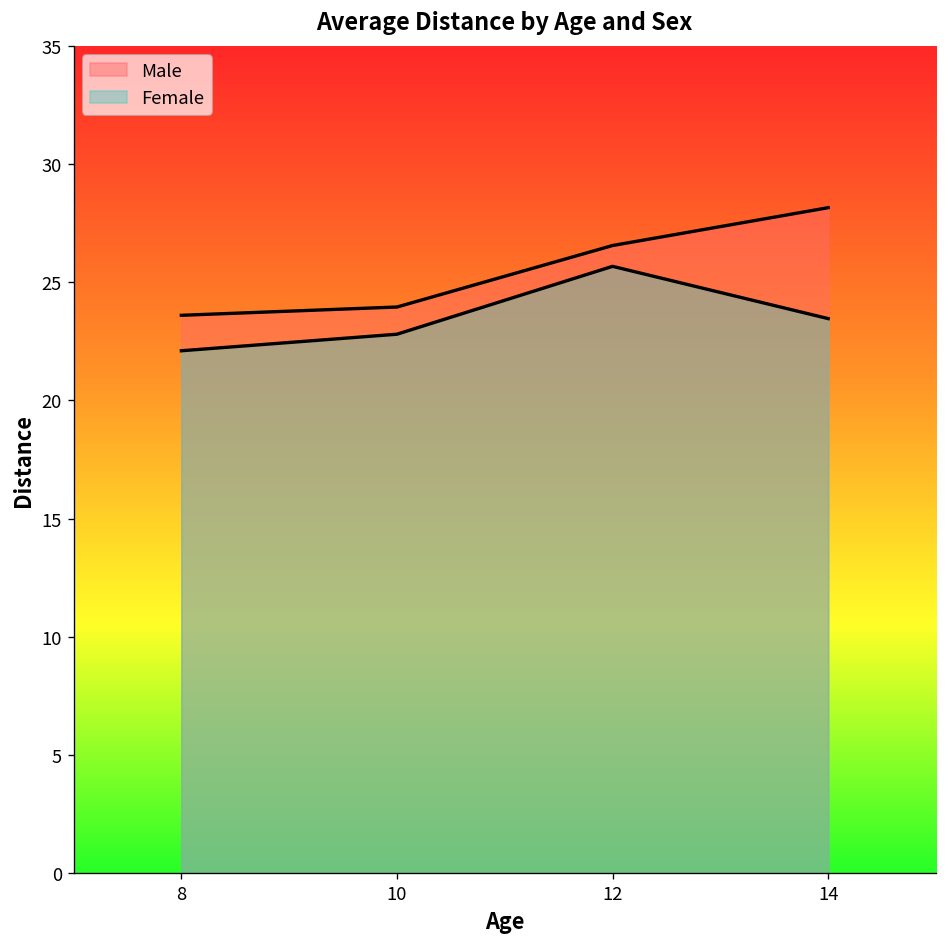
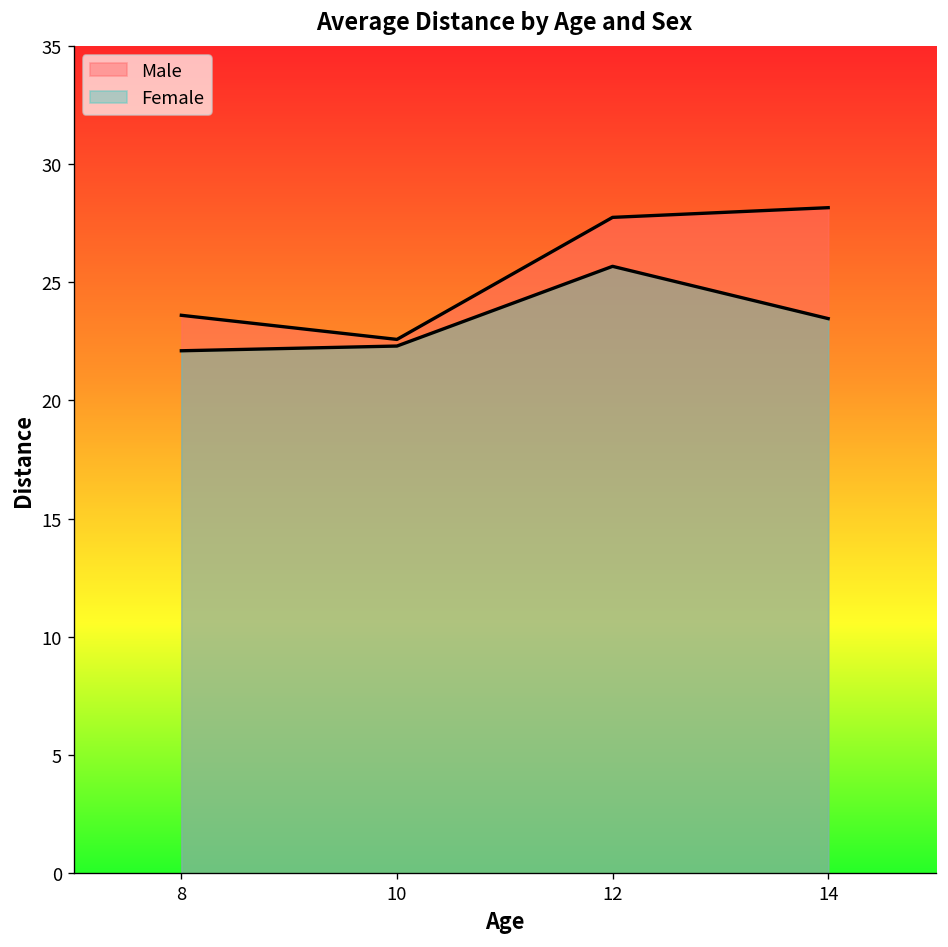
Male, 10: 24.0 -> 22.6
Female, 10: 22.8 -> 22.3
Male, 12: 26.6 -> 27.7
